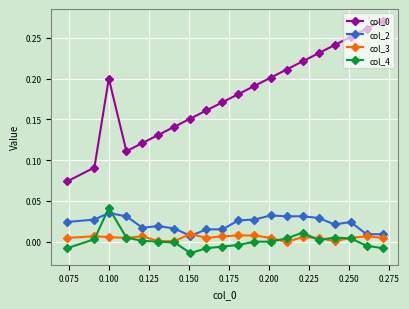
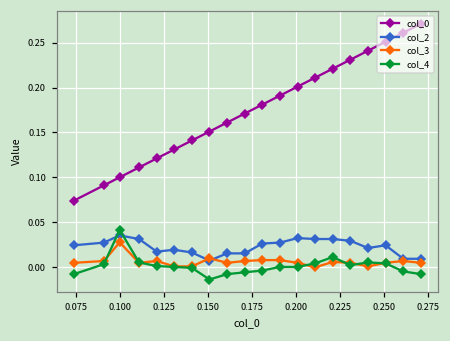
col_0, 0.100: 0.2 -> 0.1
col_3, 0.100: 0.01 -> 0.03
